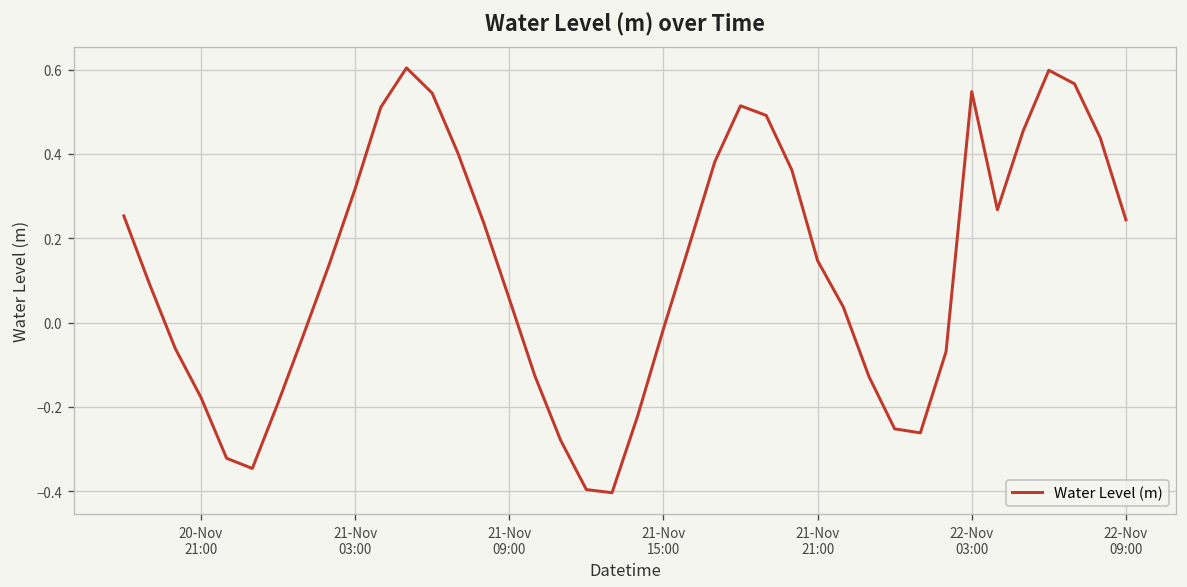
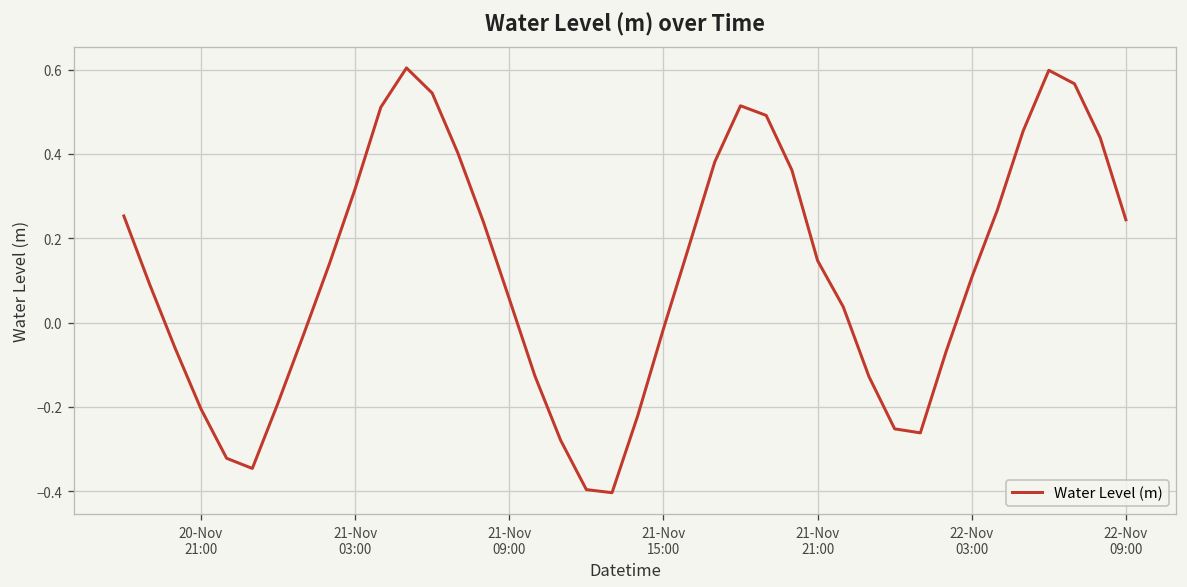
20-Nov 21:00: -0.18 -> -0.20
22-Nov 03:00: 0.55 -> 0.11
